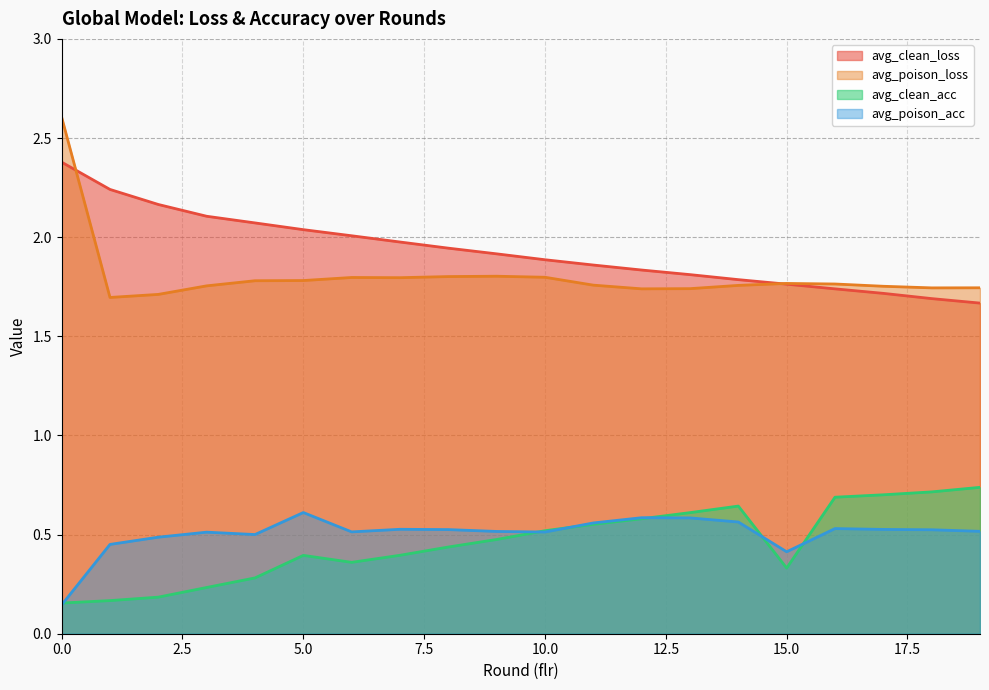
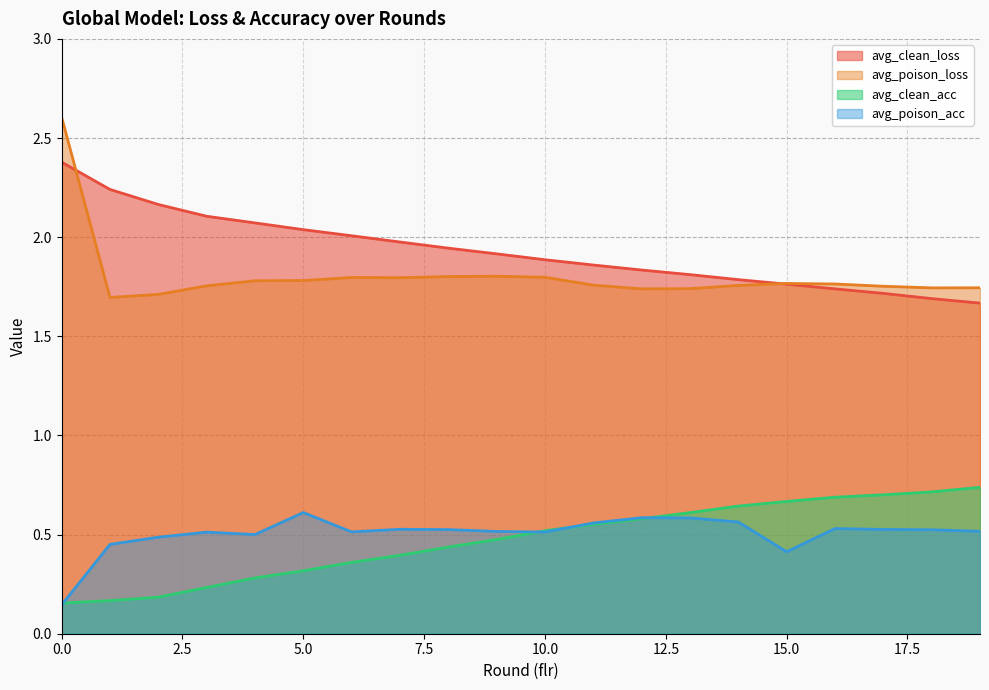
avg_clean_acc, 5.0: 0.40 -> 0.32
avg_clean_acc, 15.0: 0.33 -> 0.67
